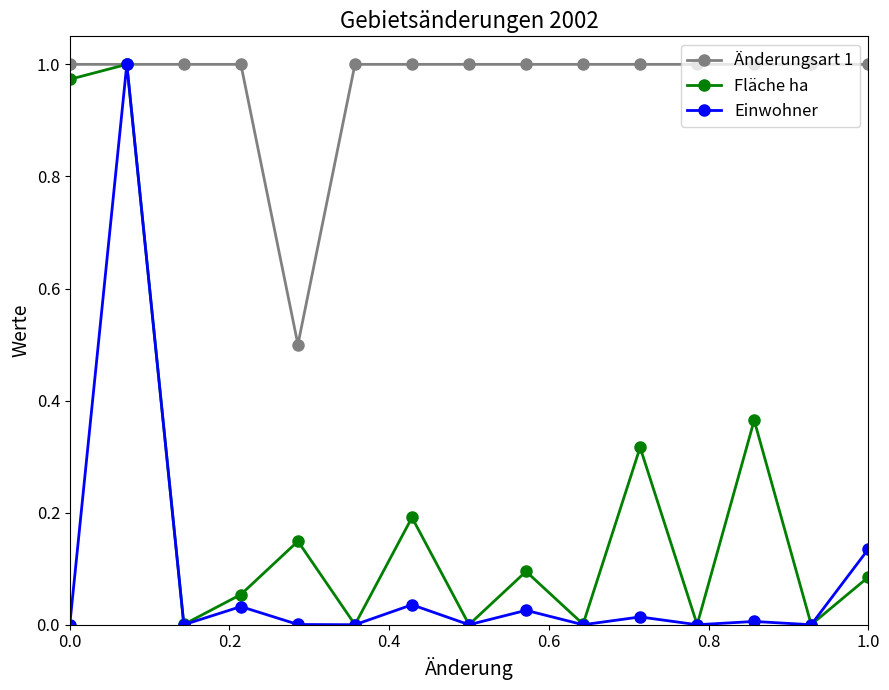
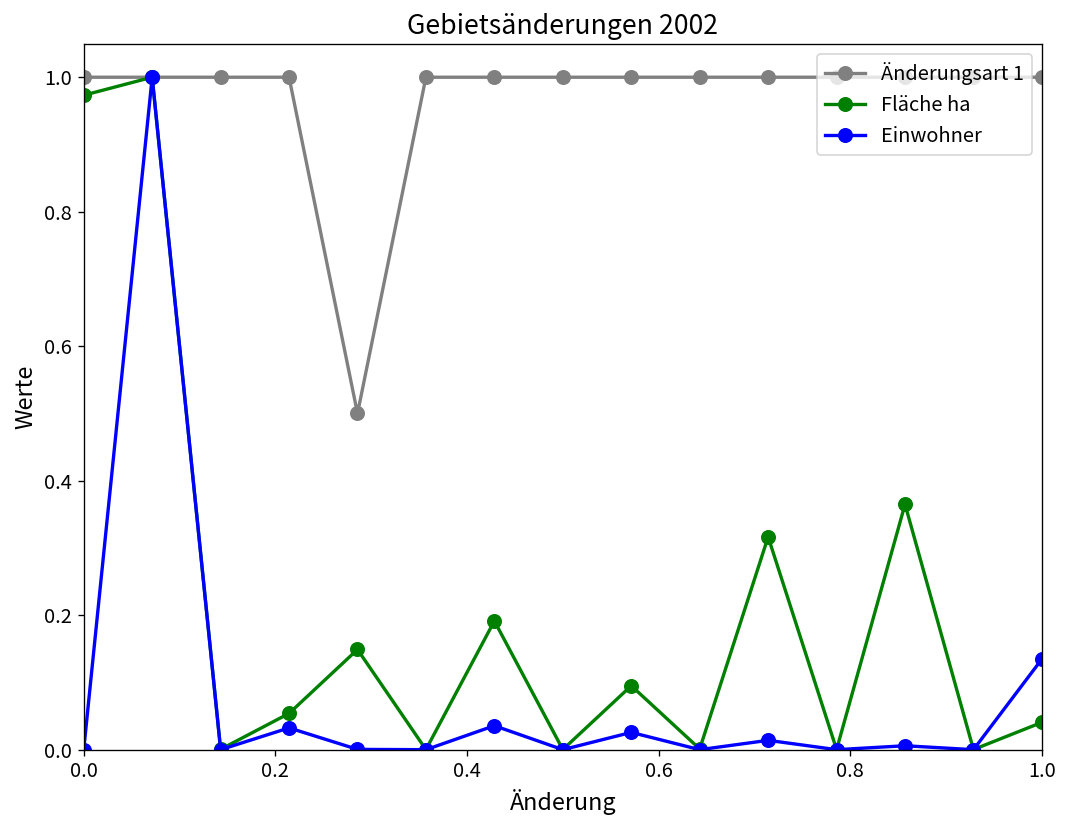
Fläche ha, 1.0: 0.08 -> 0.04
